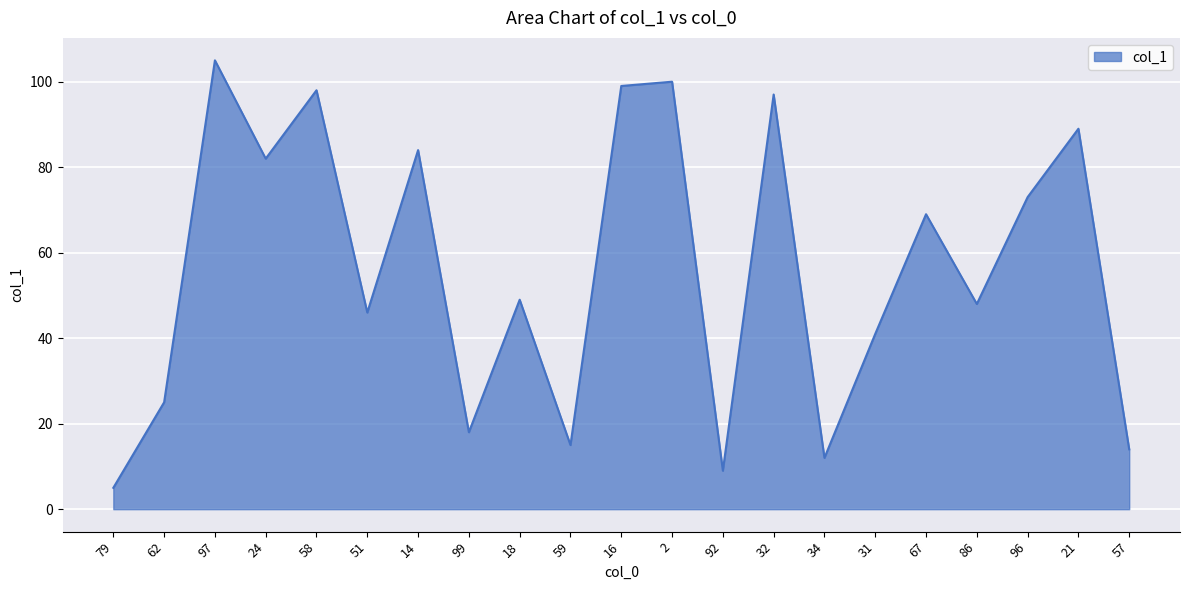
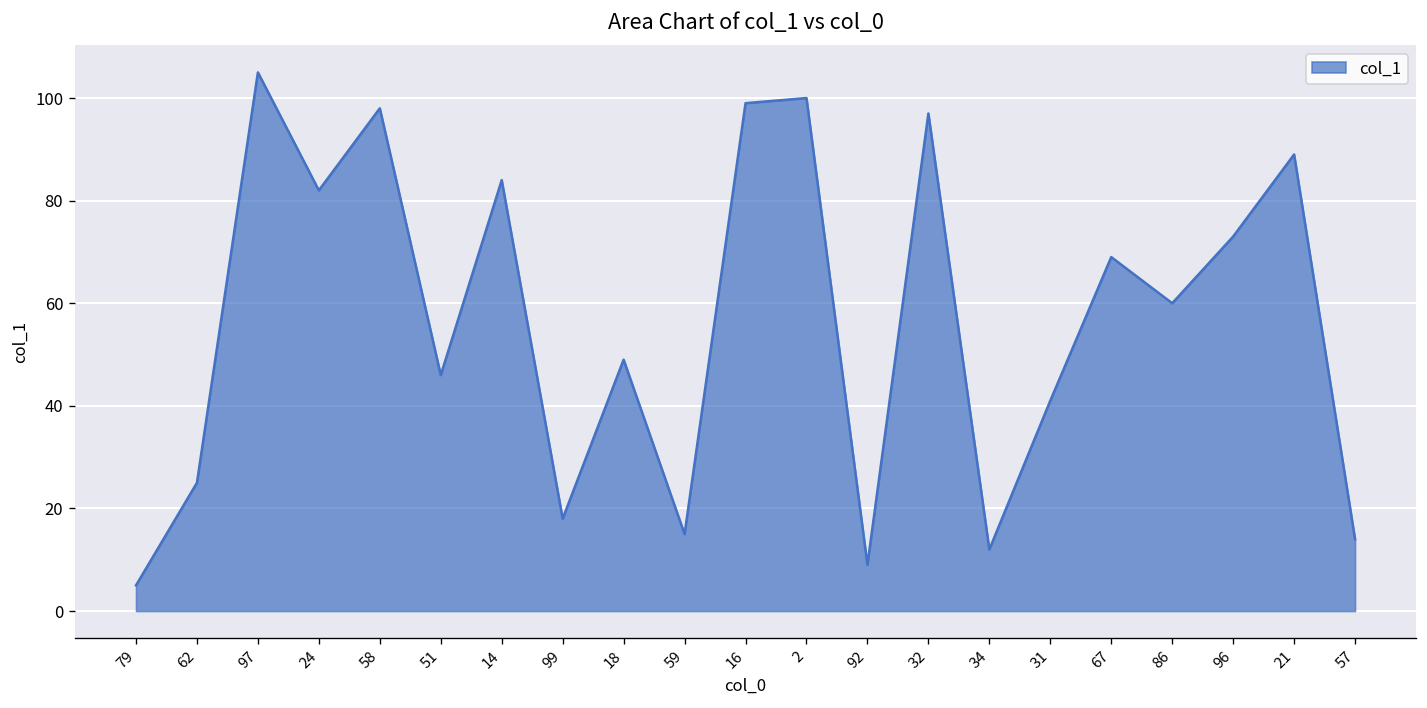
86: 48 -> 60
